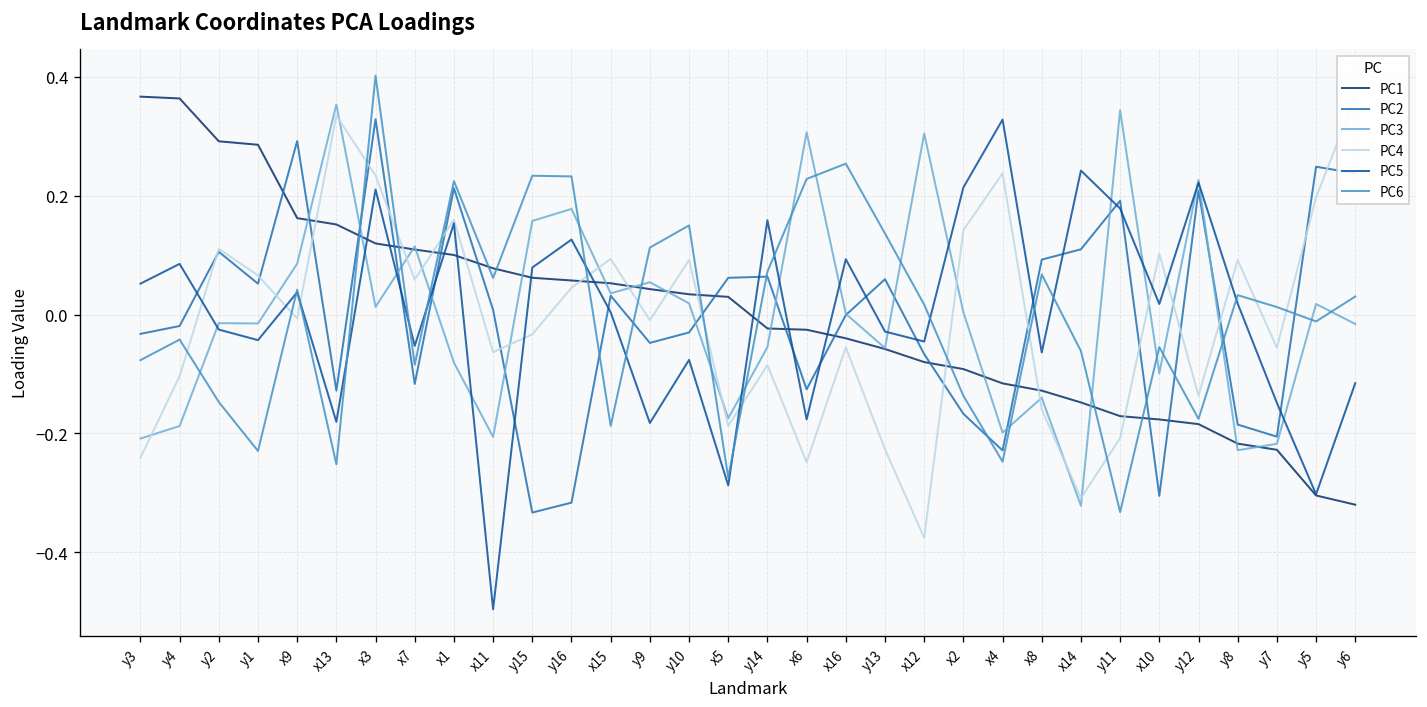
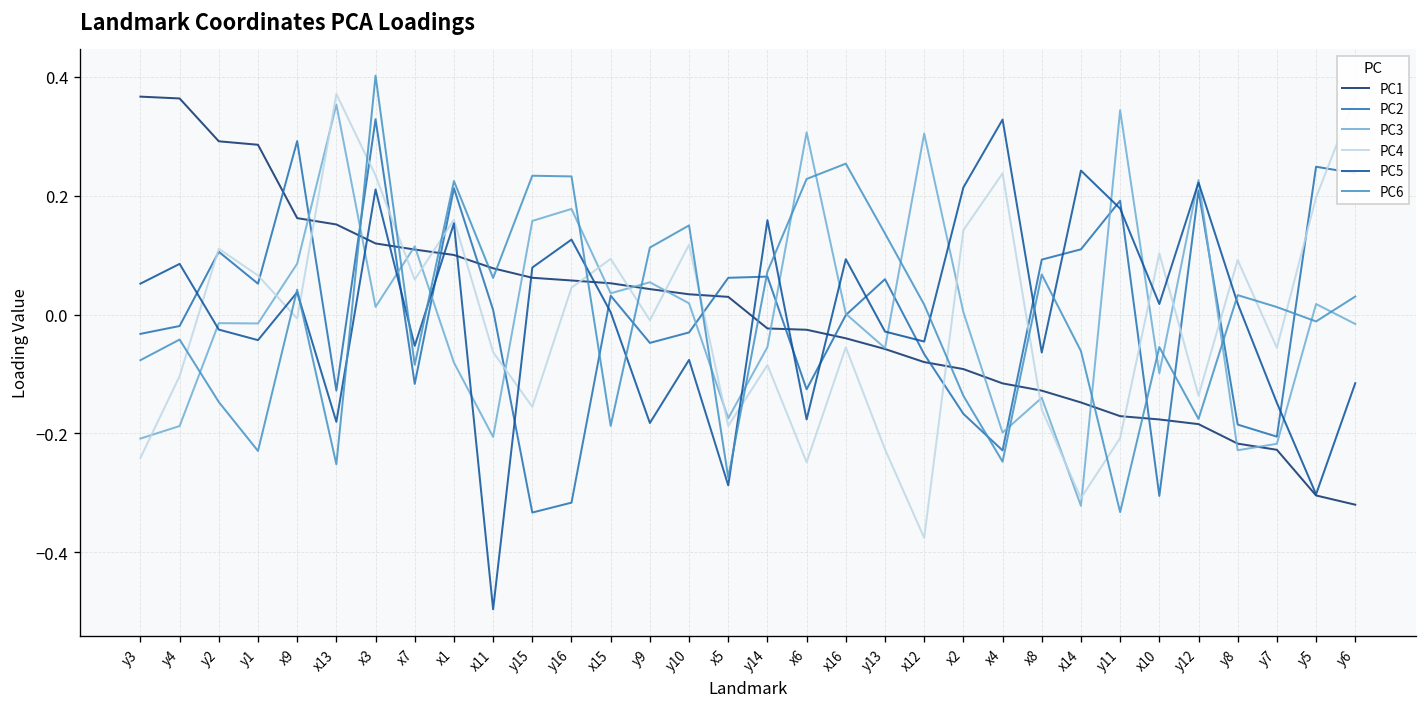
PC4, x13: 0.34 -> 0.37
PC4, y15: -0.03 -> -0.16
PC4, y10: 0.09 -> 0.12
